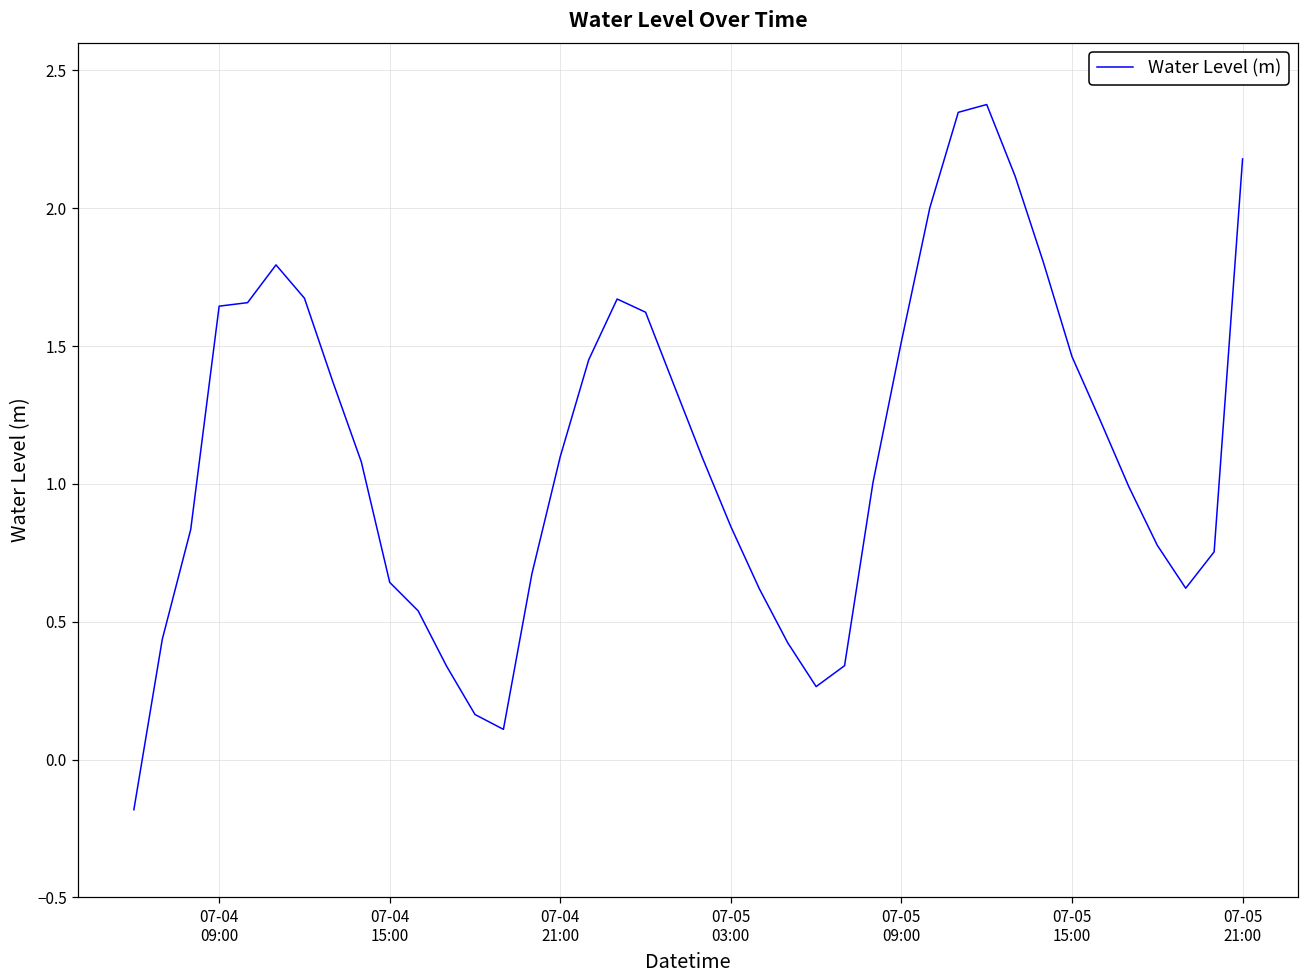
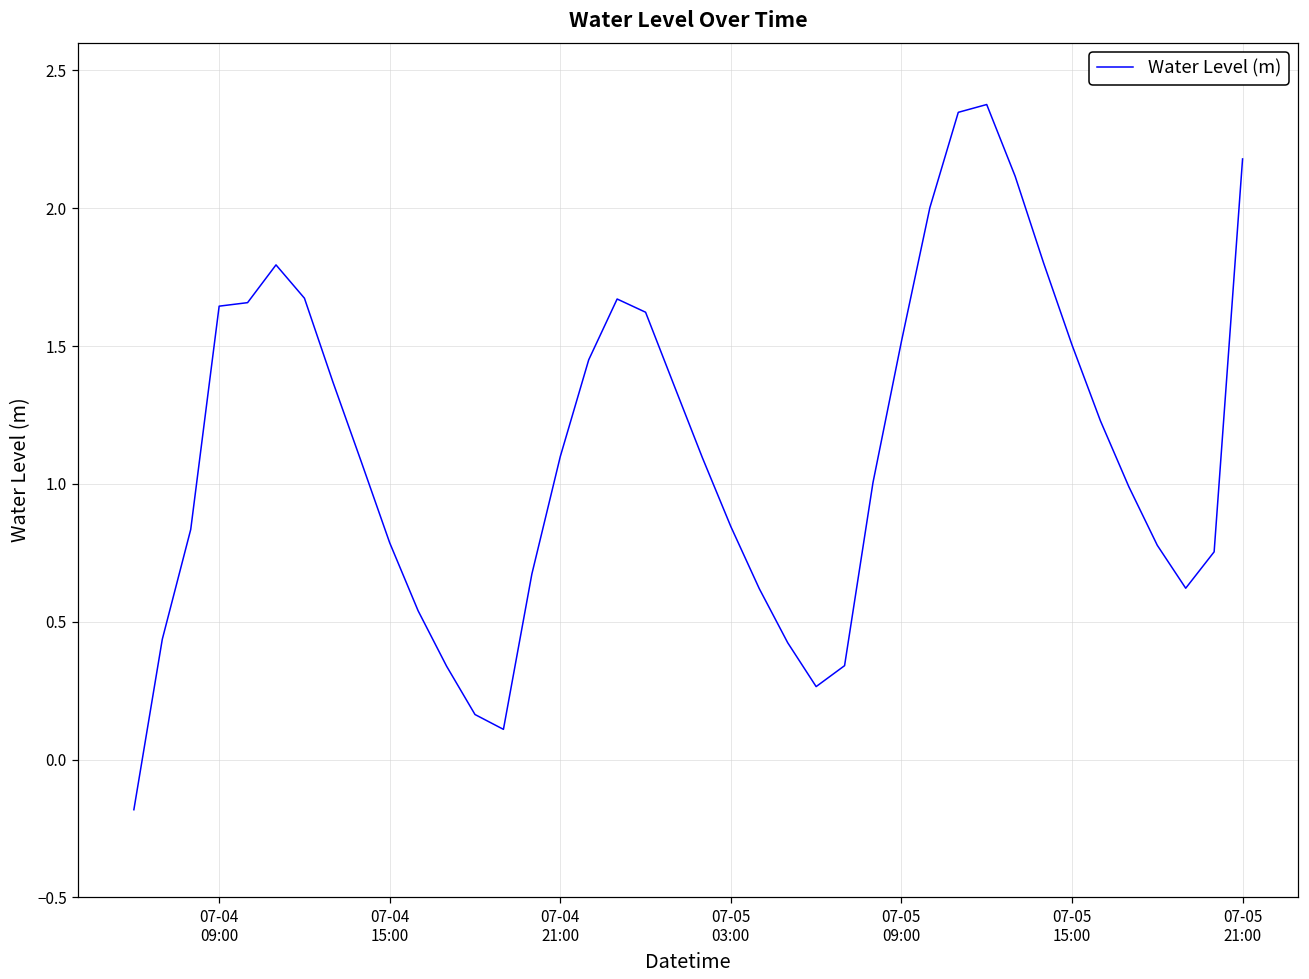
07-04 15:00: 0.64 -> 0.79
07-05 15:00: 1.46 -> 1.50
